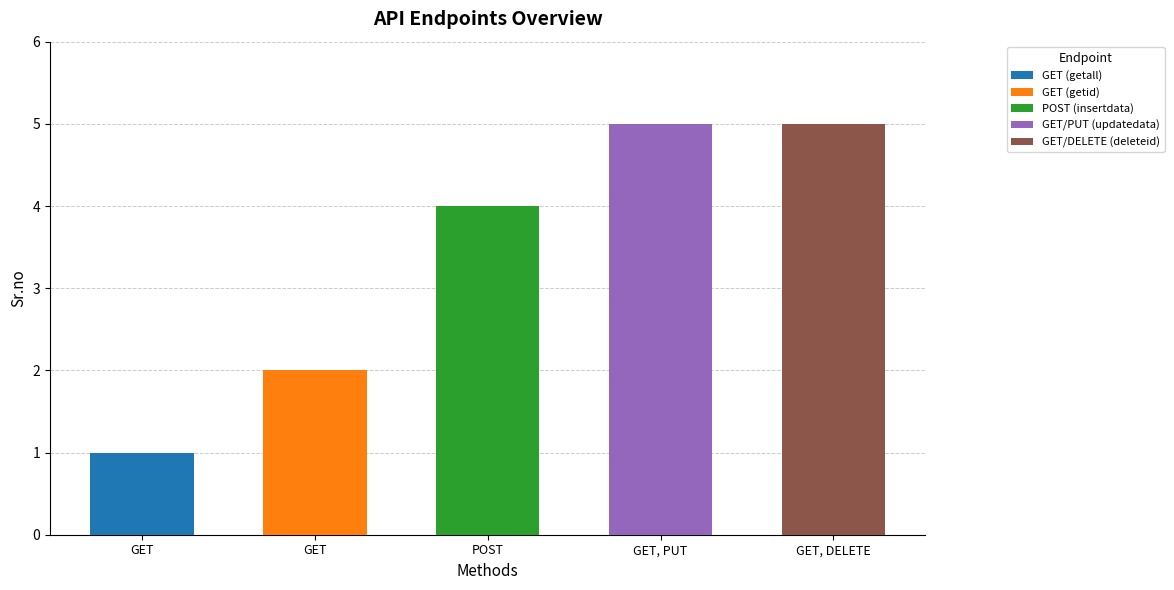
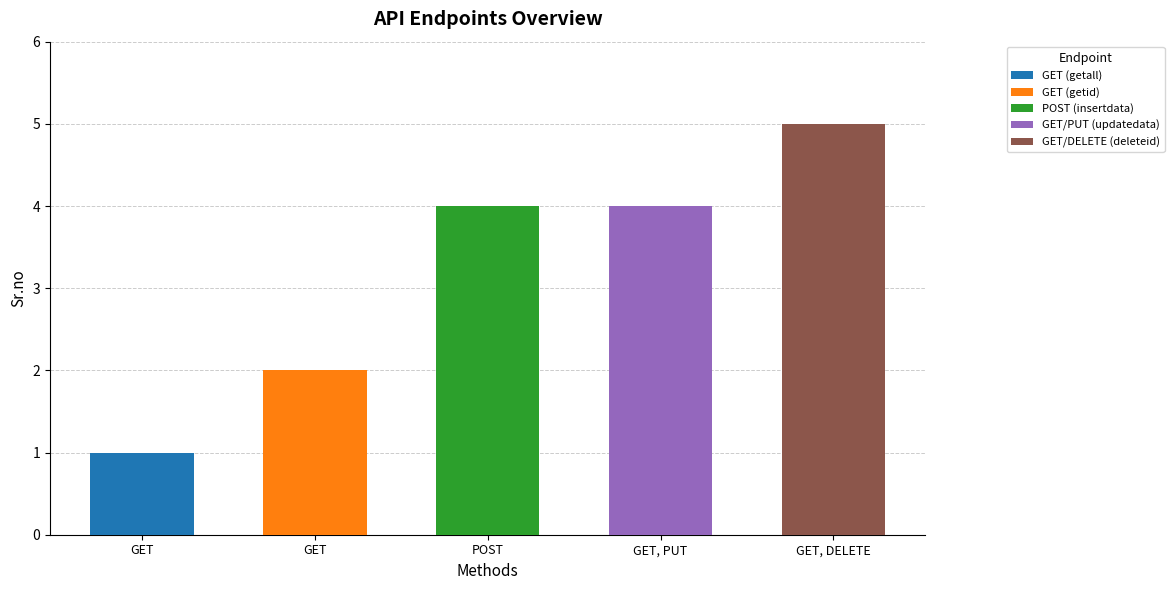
GET, PUT: 5 -> 4
